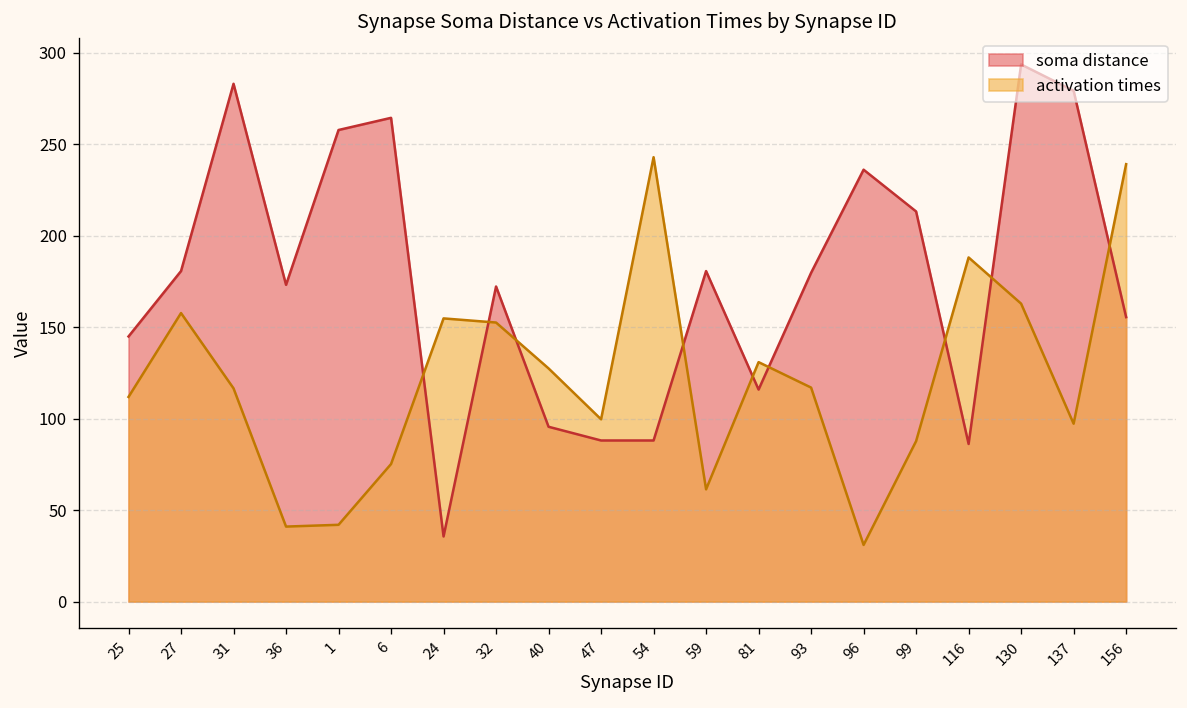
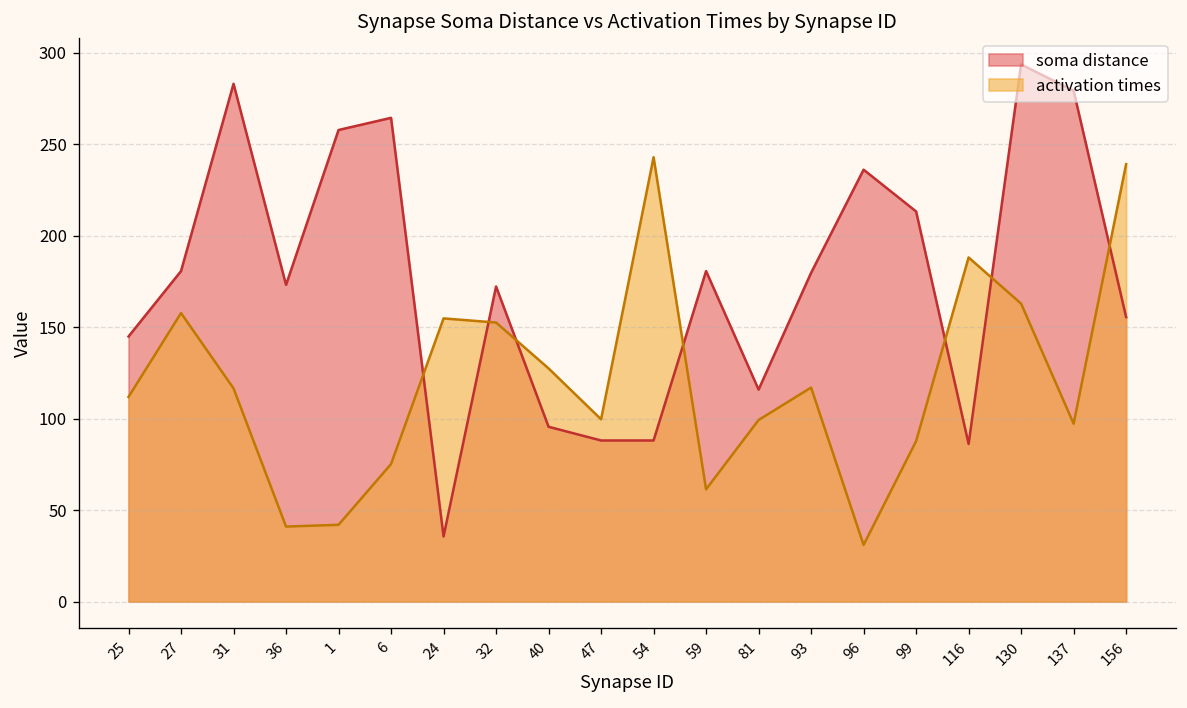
activation times, 81: 131 -> 99
